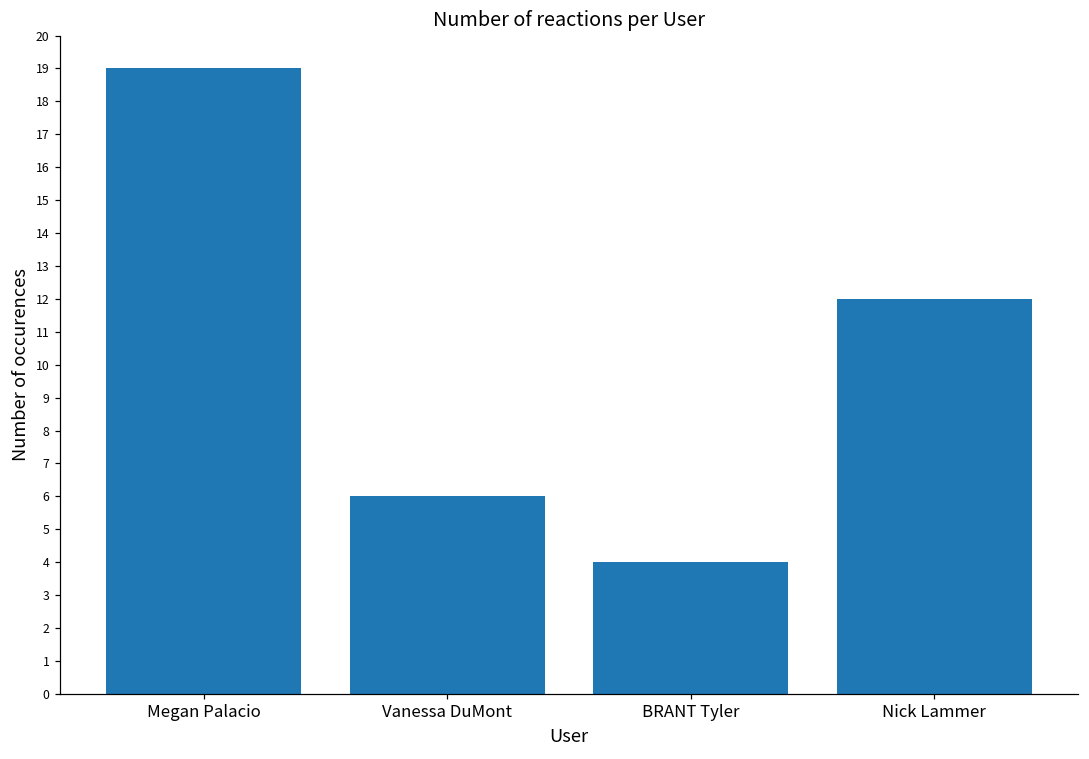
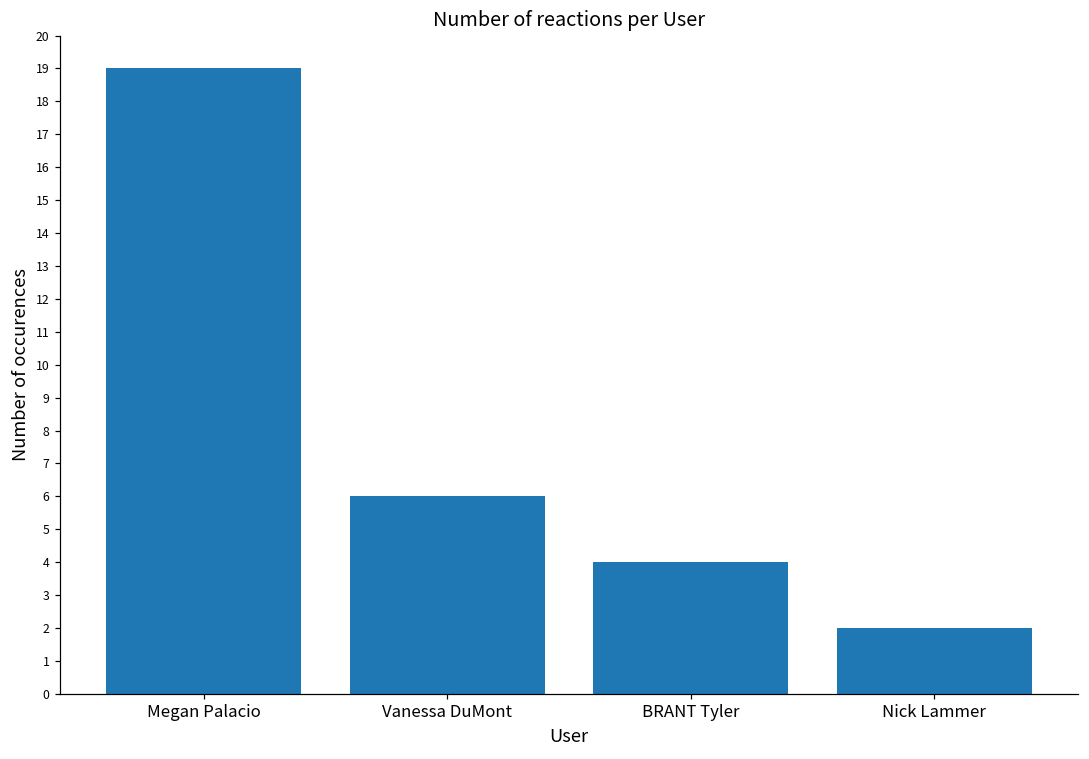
Nick Lammer: 12 -> 2
